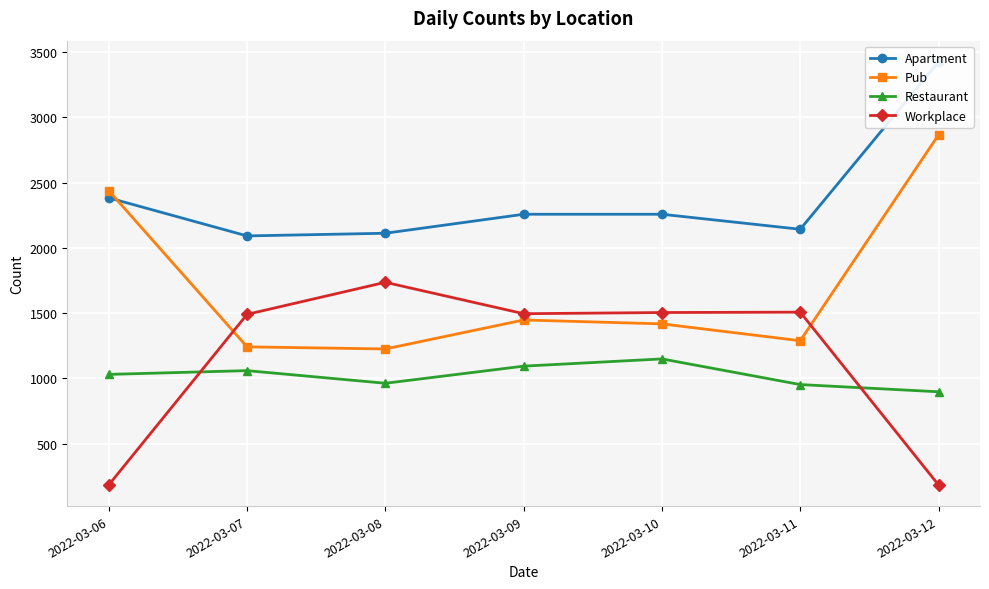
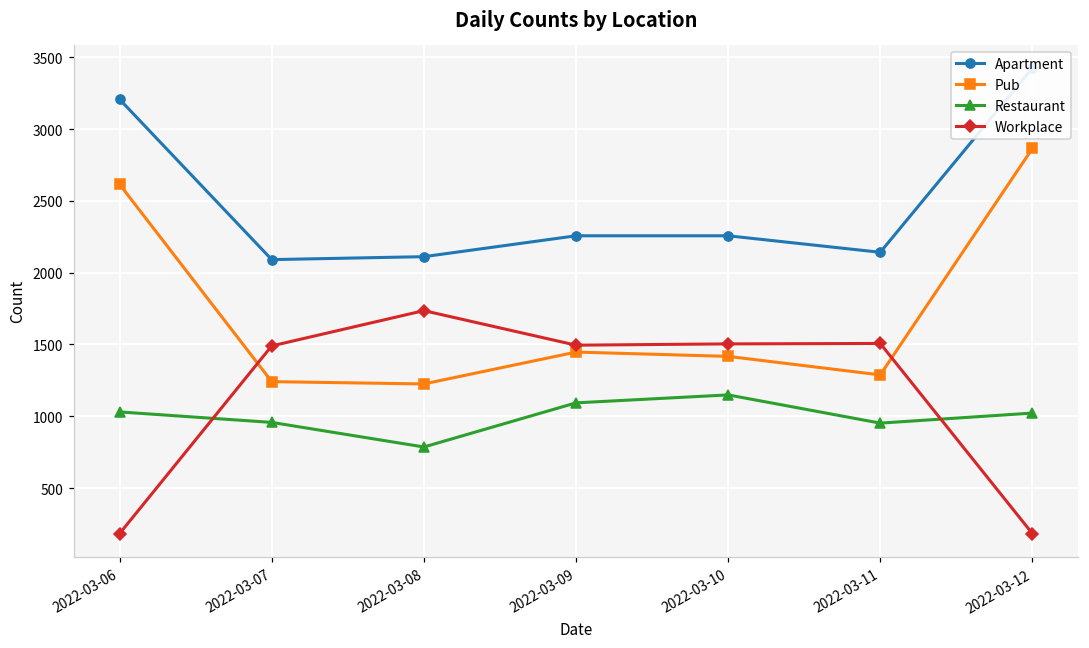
Apartment, 2022-03-06: 2380 -> 3210
Pub, 2022-03-06: 2440 -> 2620
Restaurant, 2022-03-07: 1060 -> 960
Restaurant, 2022-03-08: 960 -> 790
Restaurant, 2022-03-12: 900 -> 1020
